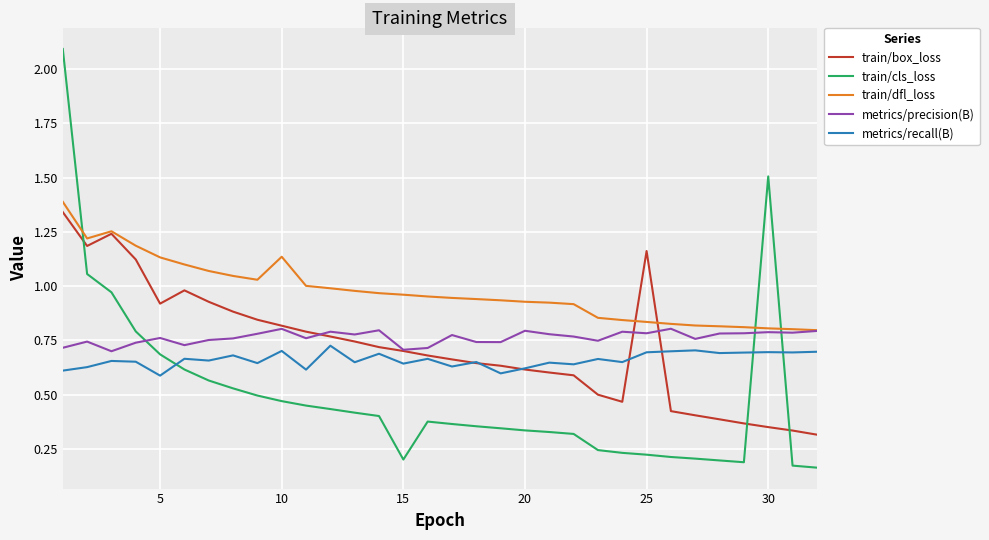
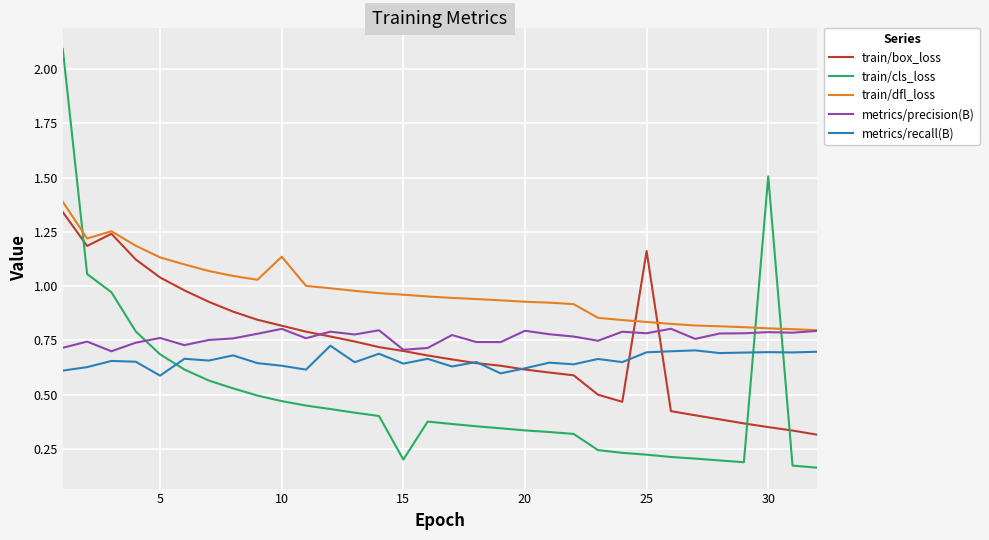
train/box_loss, 5: 0.92 -> 1.04
metrics/recall(B), 10: 0.70 -> 0.63
